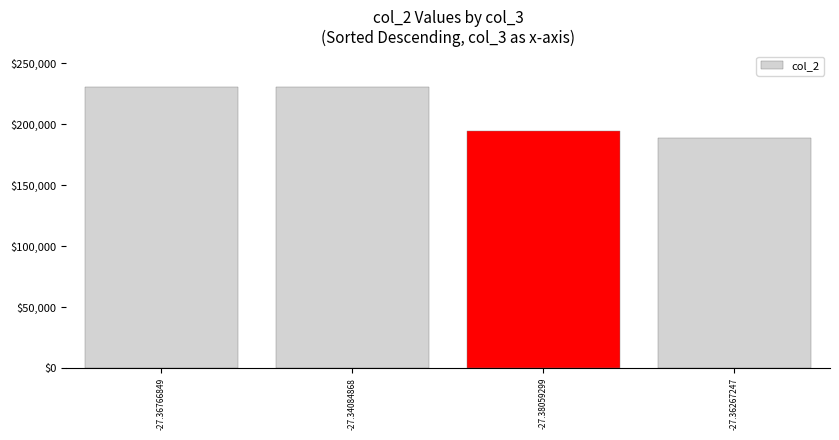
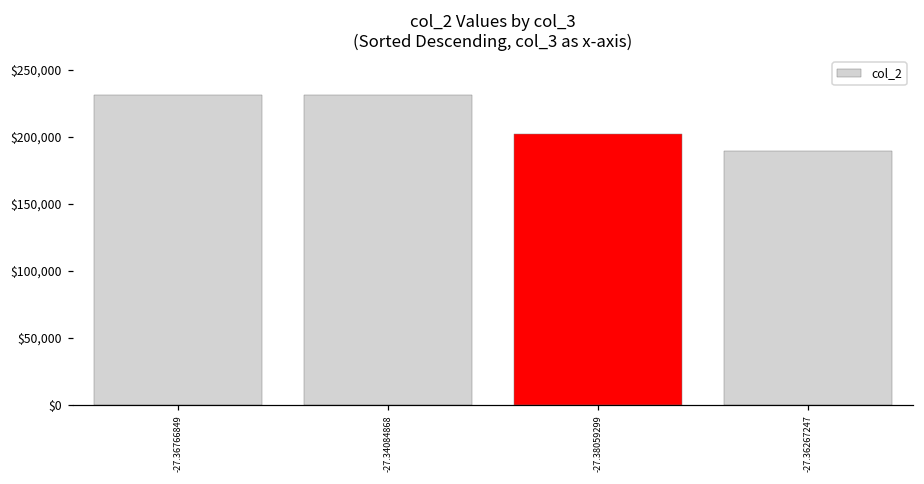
-27.38059299: $194,000 -> $202,000
